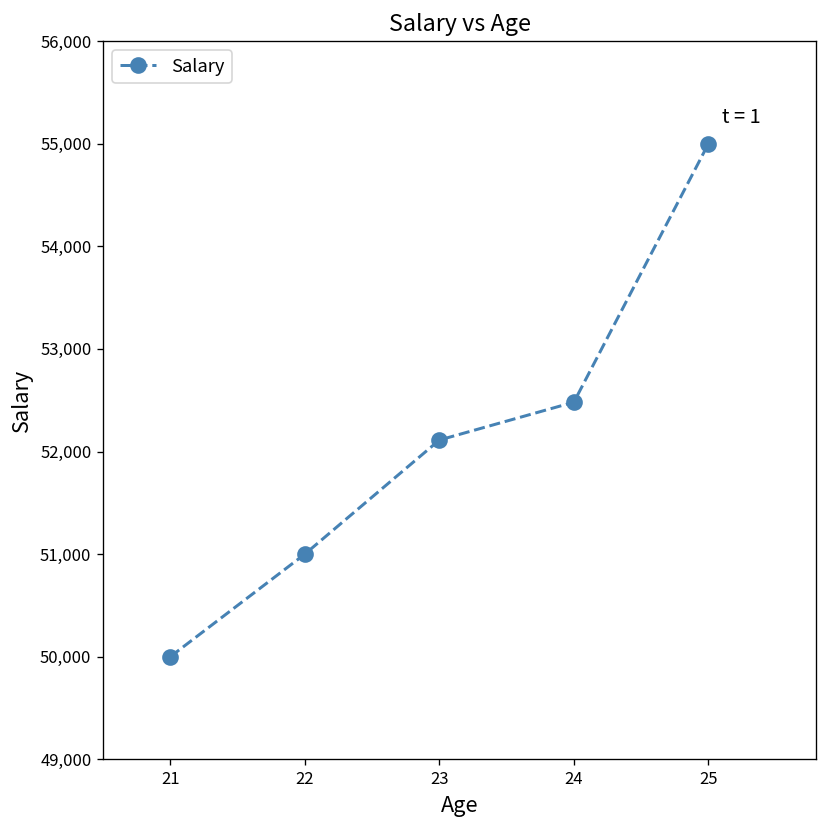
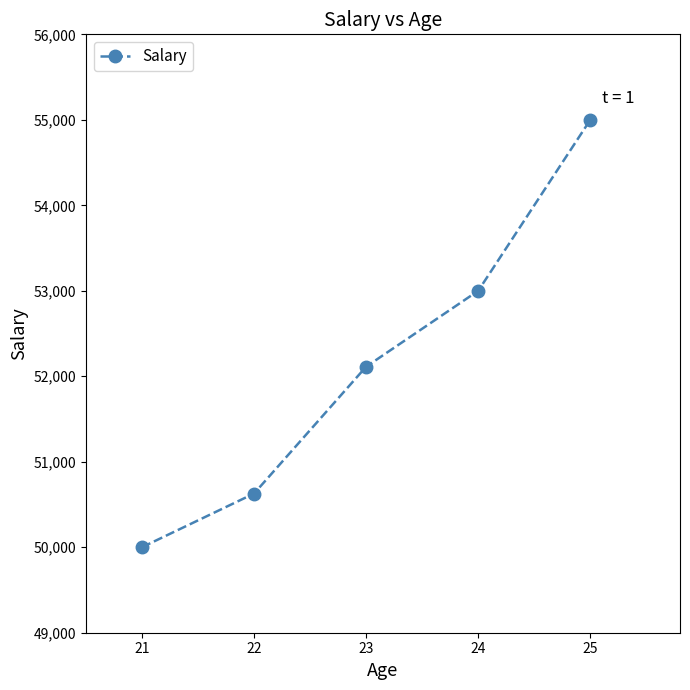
22: 51,000 -> 50,600
24: 52,500 -> 53,000
